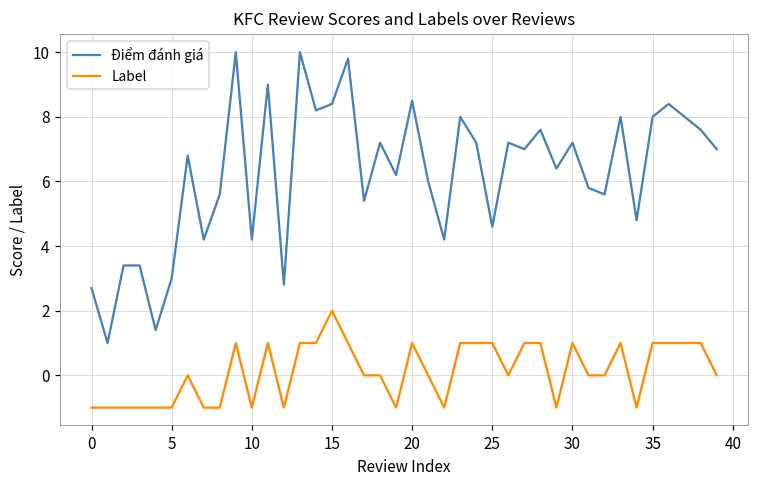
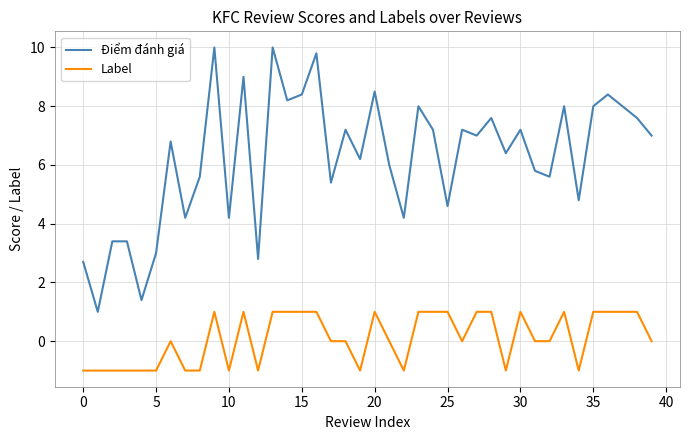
Label, 15: 2 -> 1
